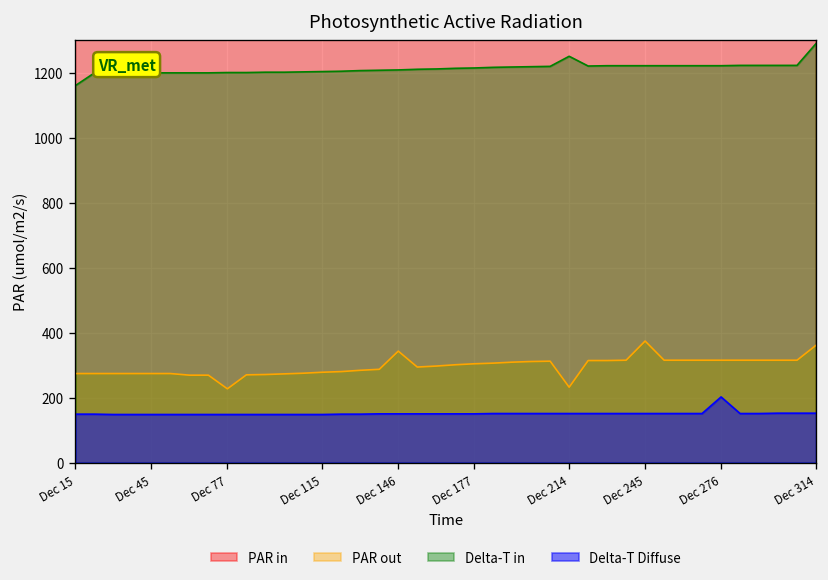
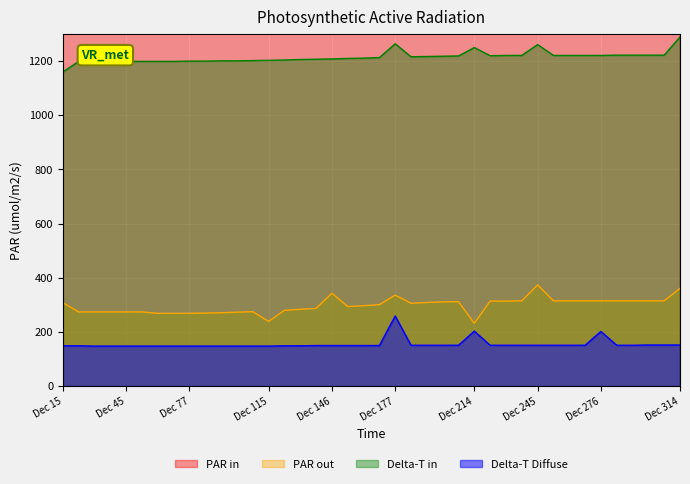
PAR out, Dec 15: 270 -> 310
PAR out, Dec 77: 230 -> 270
PAR out, Dec 115: 280 -> 240
PAR out, Dec 177: 300 -> 340
Delta-T in, Dec 177: 1210 -> 1260
Delta-T Diffuse, Dec 177: 150 -> 260
Delta-T Diffuse, Dec 214: 150 -> 200
Delta-T in, Dec 245: 1220 -> 1260
